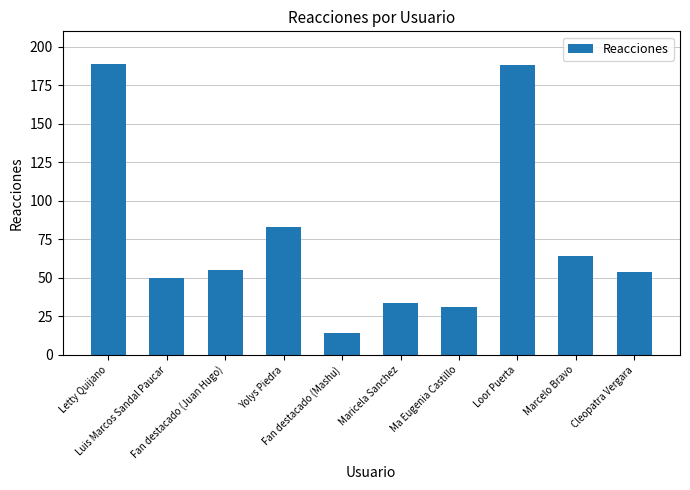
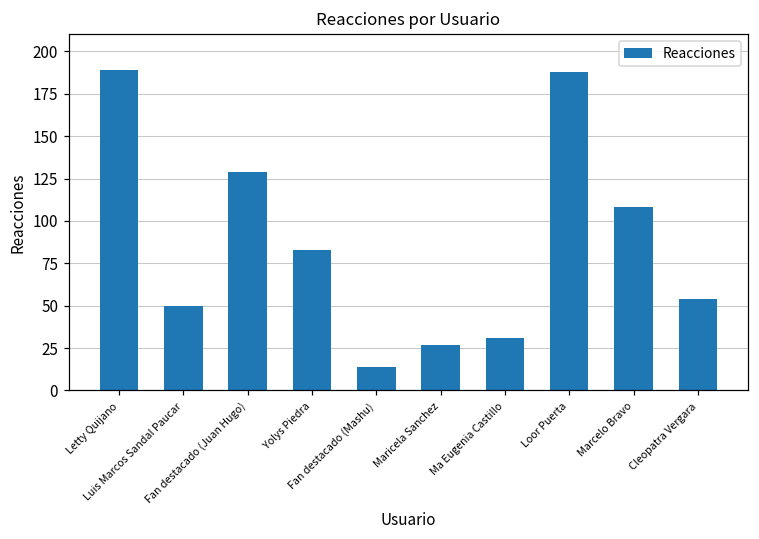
Fan destacado (Juan Hugo): 55 -> 129
Maricela Sanchez: 34 -> 27
Marcelo Bravo: 64 -> 108
